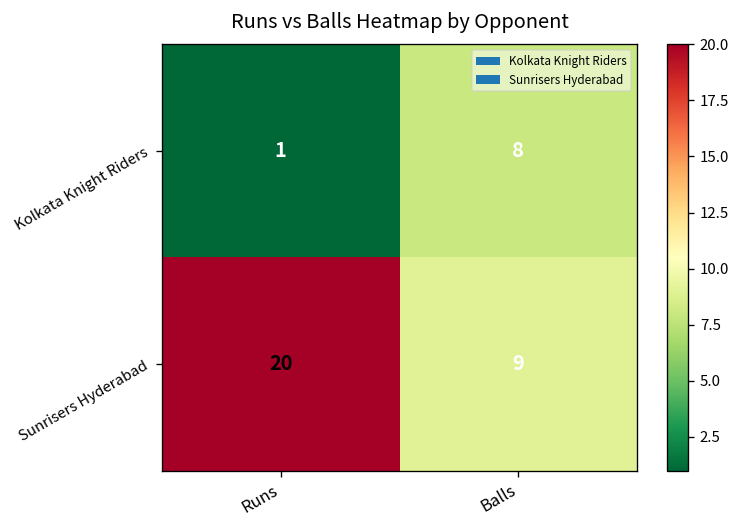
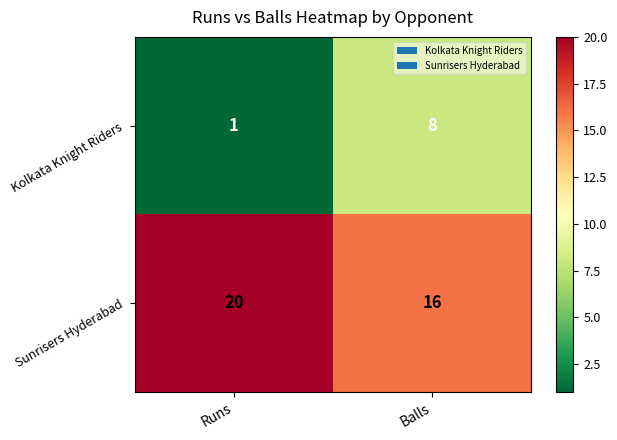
Sunrisers Hyderabad, Balls: 9 -> 16
